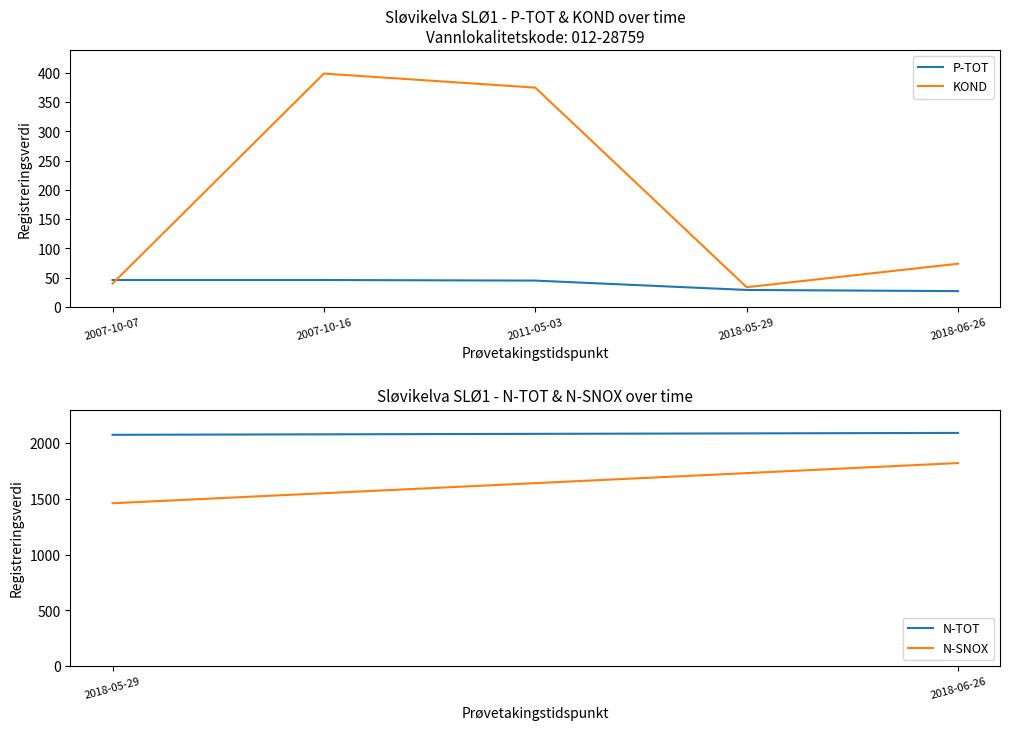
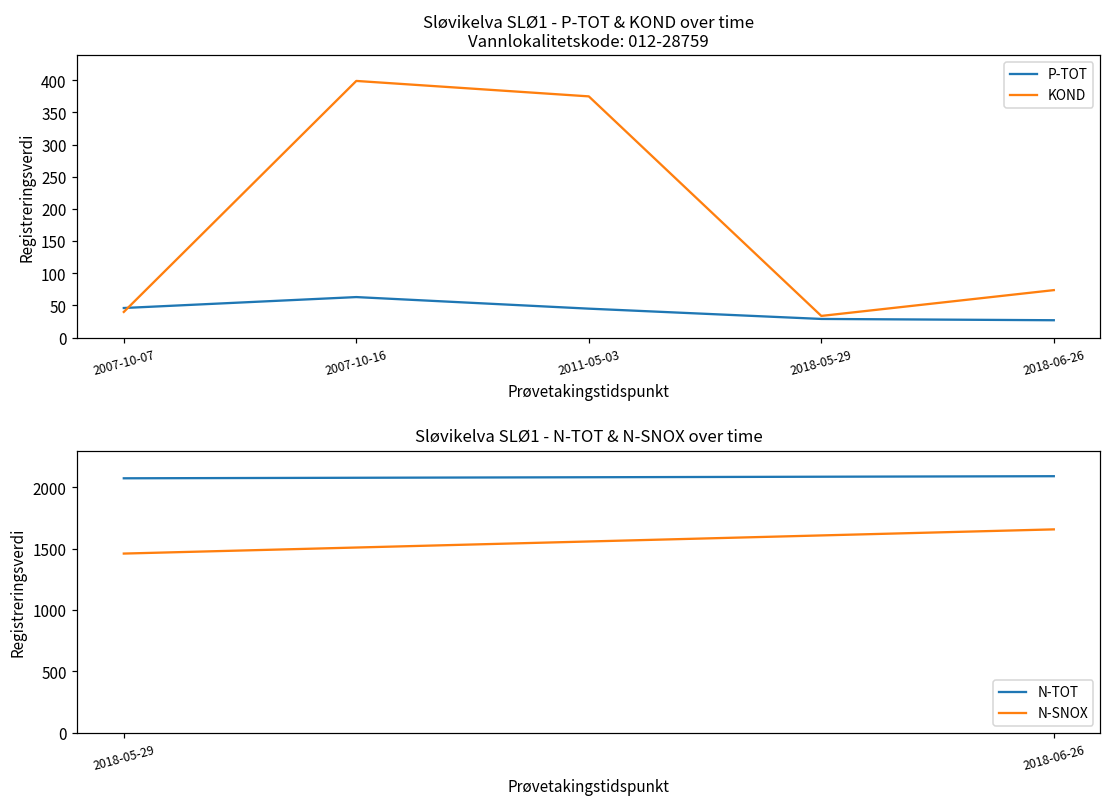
Sløvikelva SLØ1 - P-TOT & KOND over time Vannlokalitetskode: 012-28759, P-TOT, 2007-10-16: 50 -> 60
Sløvikelva SLØ1 - N-TOT & N-SNOX over time, N-SNOX, 2018-06-26: 1820 -> 1660
